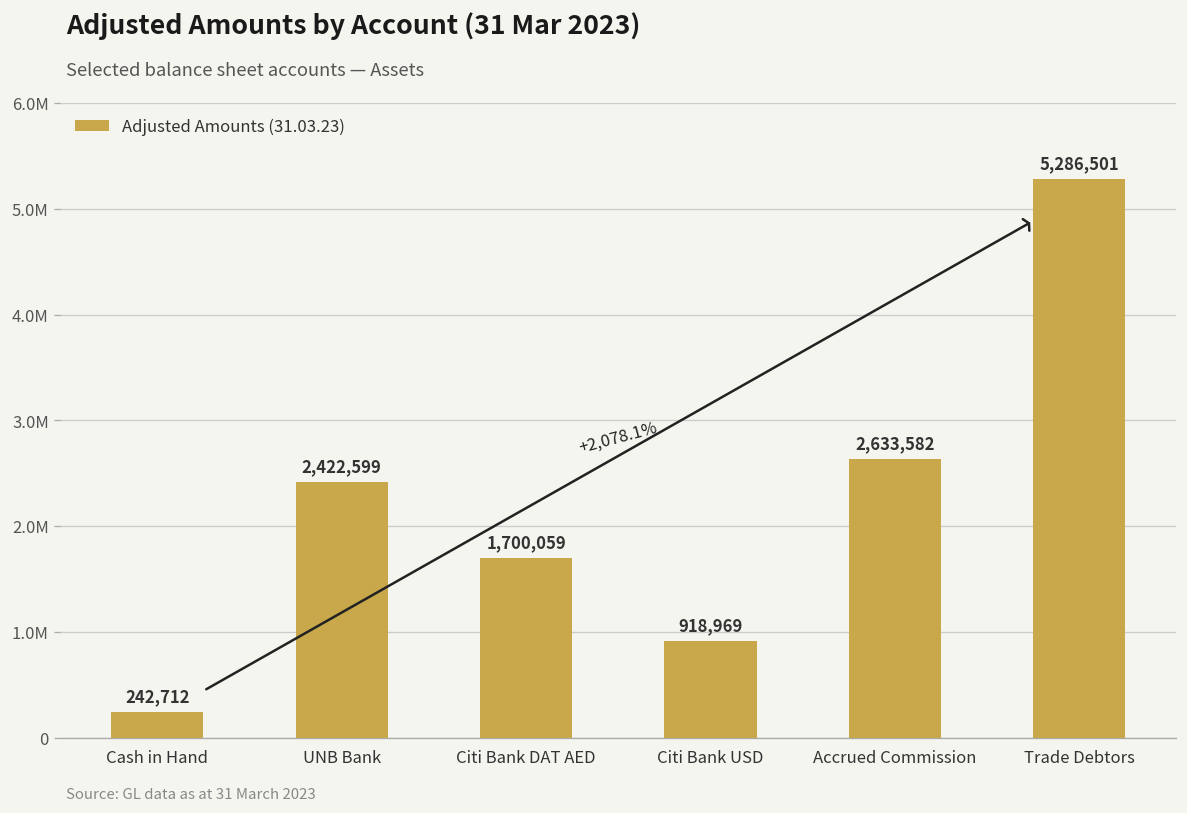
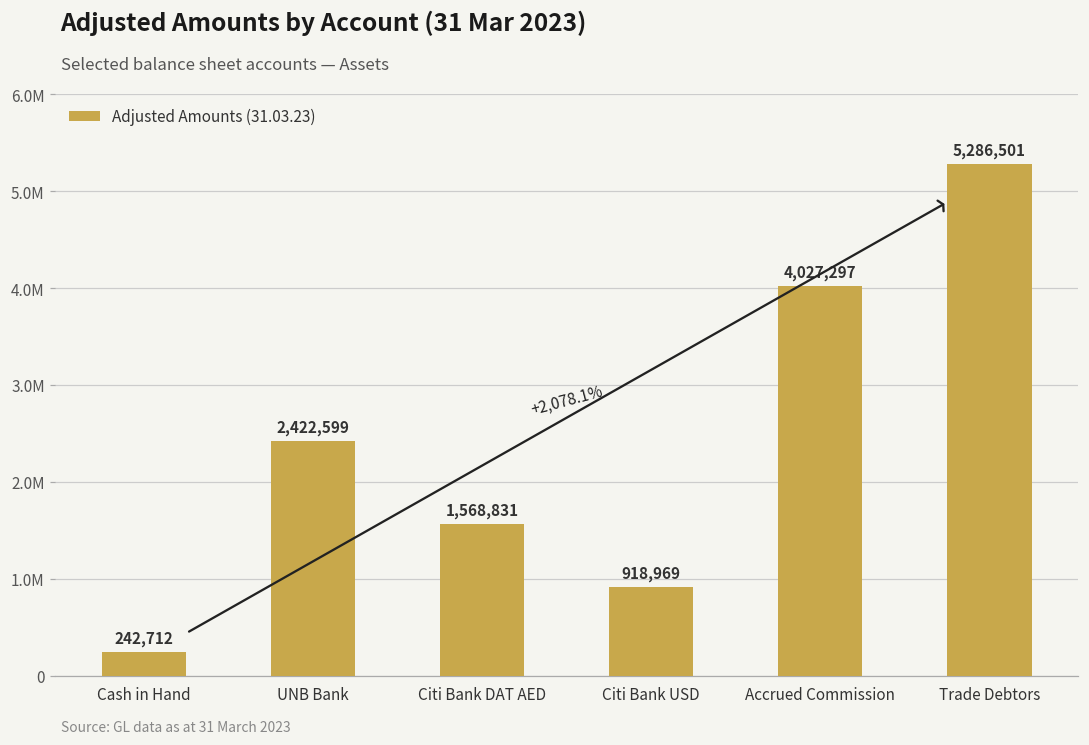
Citi Bank DAT AED: 1,700,059 -> 1,568,831
Accrued Commission: 2,633,582 -> 4,027,297
